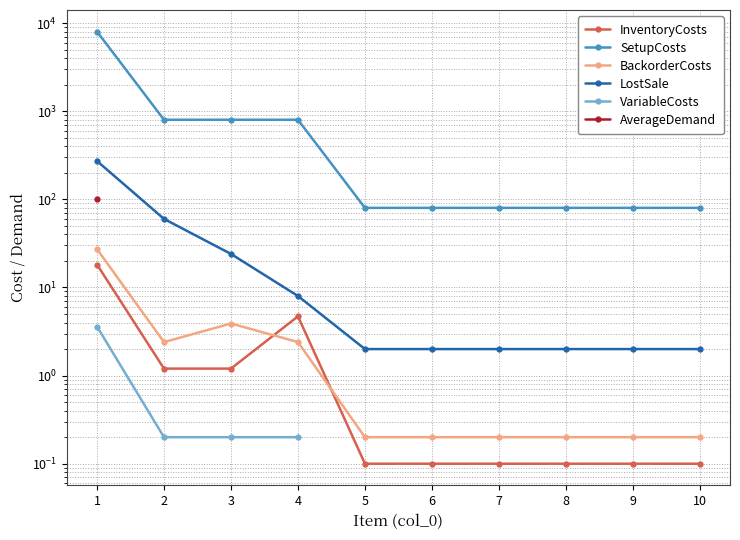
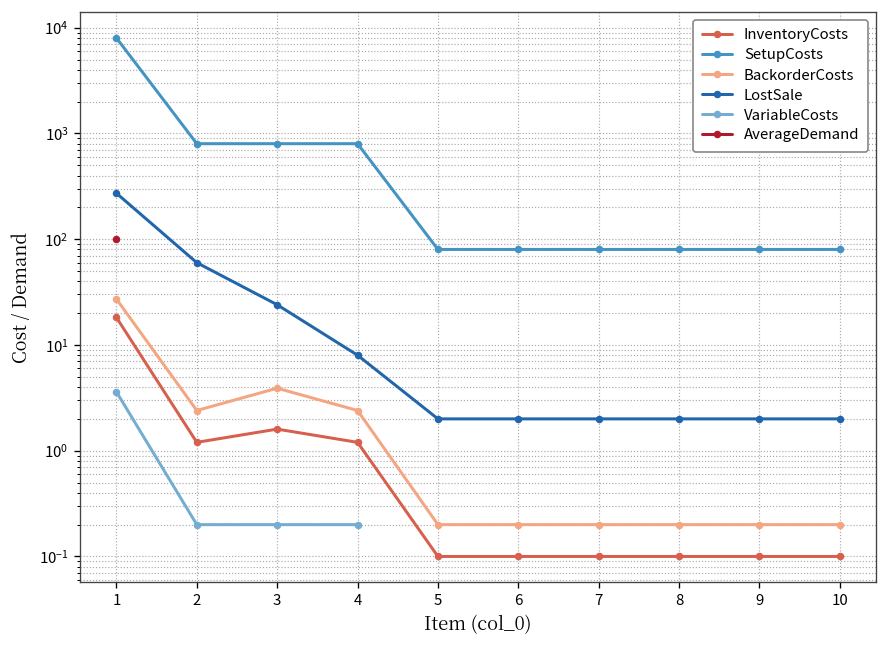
InventoryCosts, 3: 1.2 -> 1.6
InventoryCosts, 4: 5 -> 1.2
